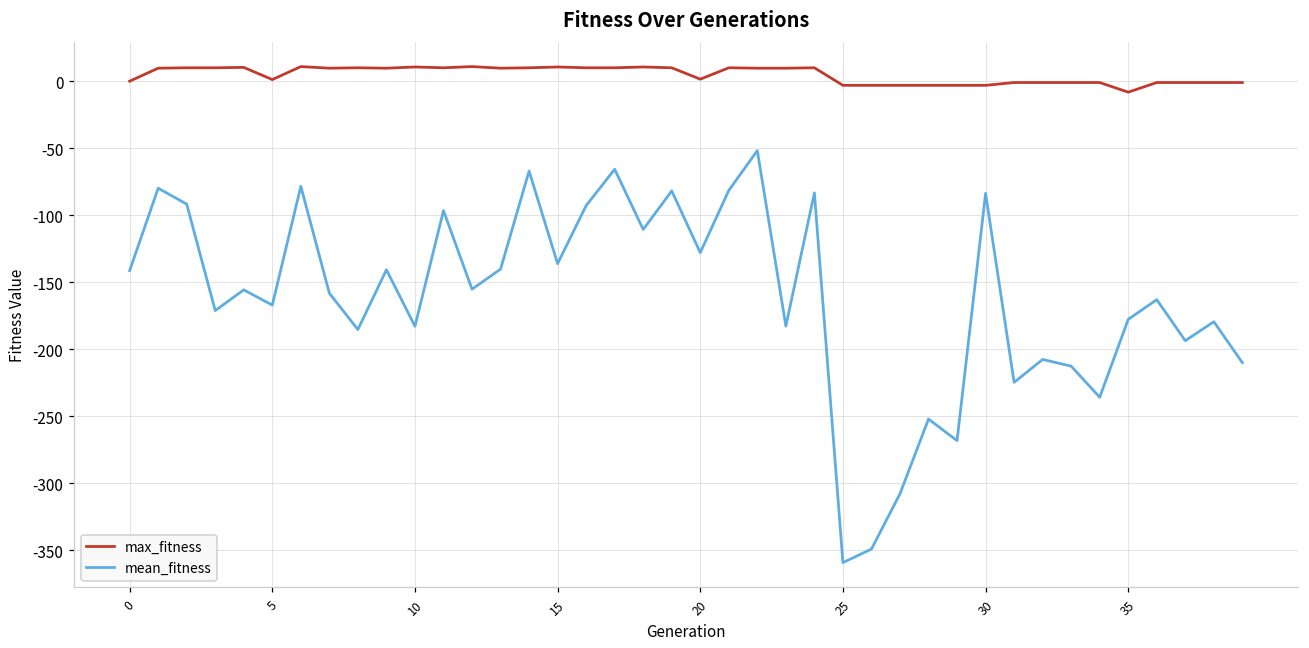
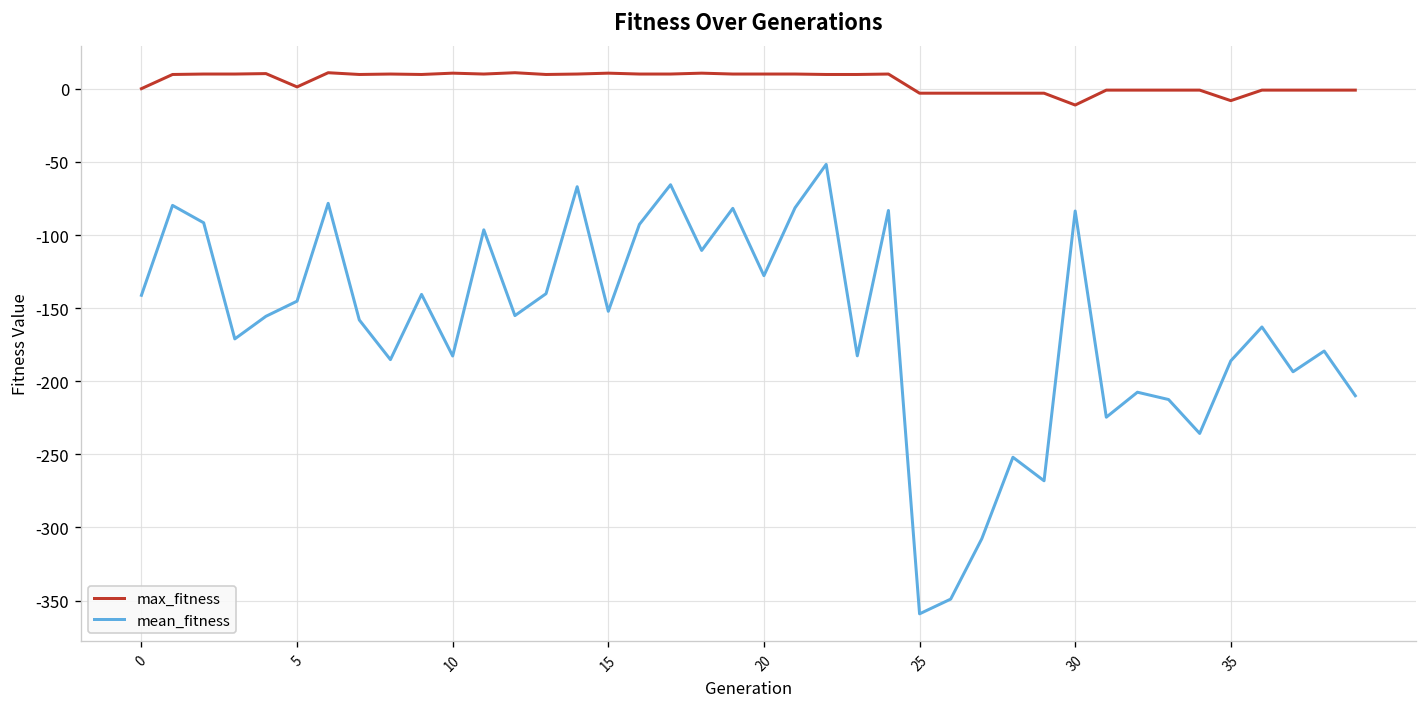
mean_fitness, 5: -167 -> -145
mean_fitness, 15: -136 -> -152
max_fitness, 20: 2 -> 10
max_fitness, 30: -3 -> -11
mean_fitness, 35: -178 -> -186
